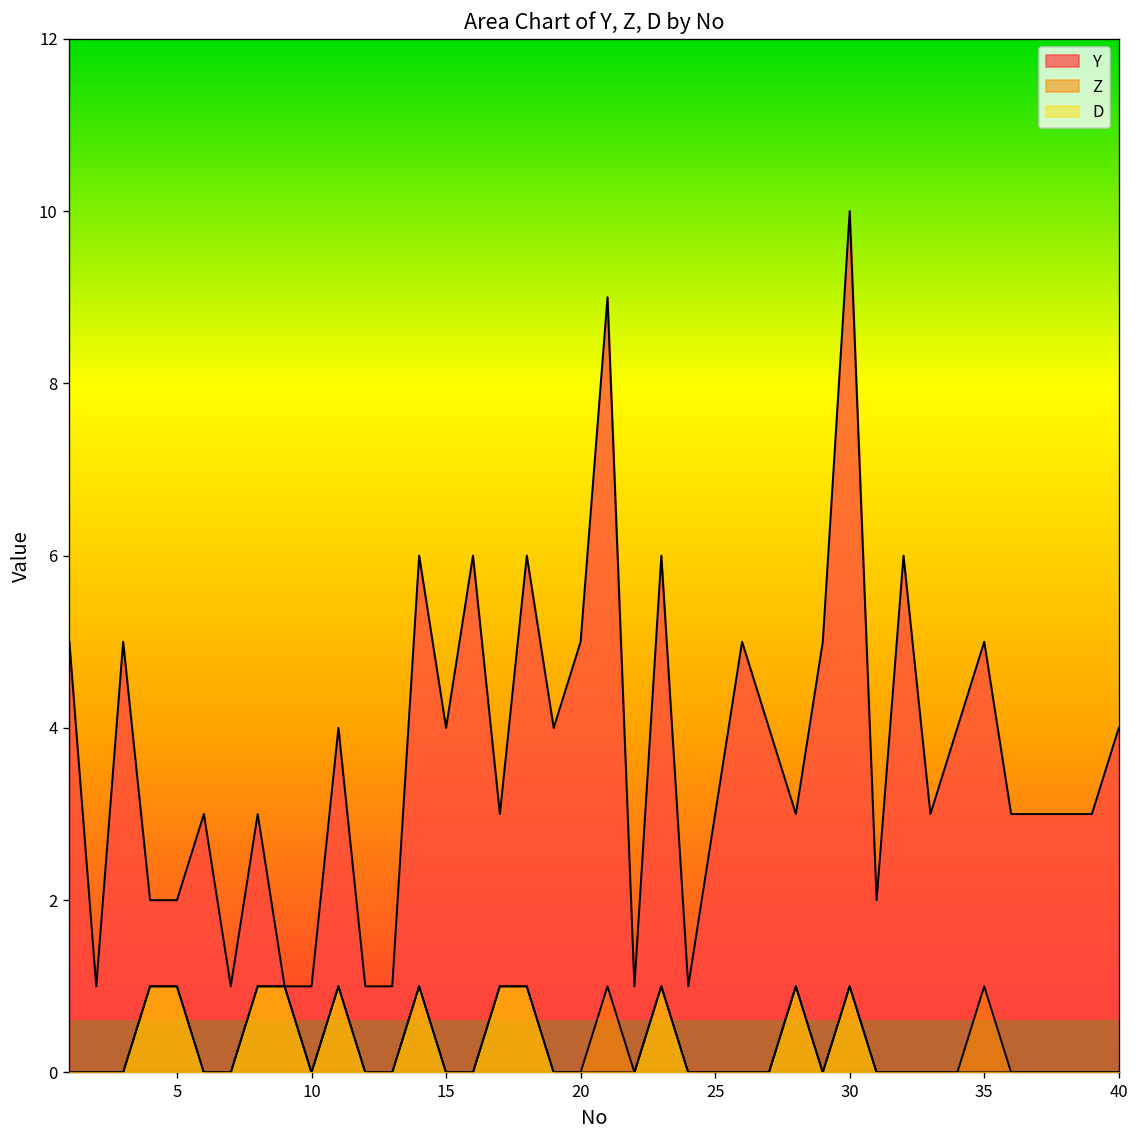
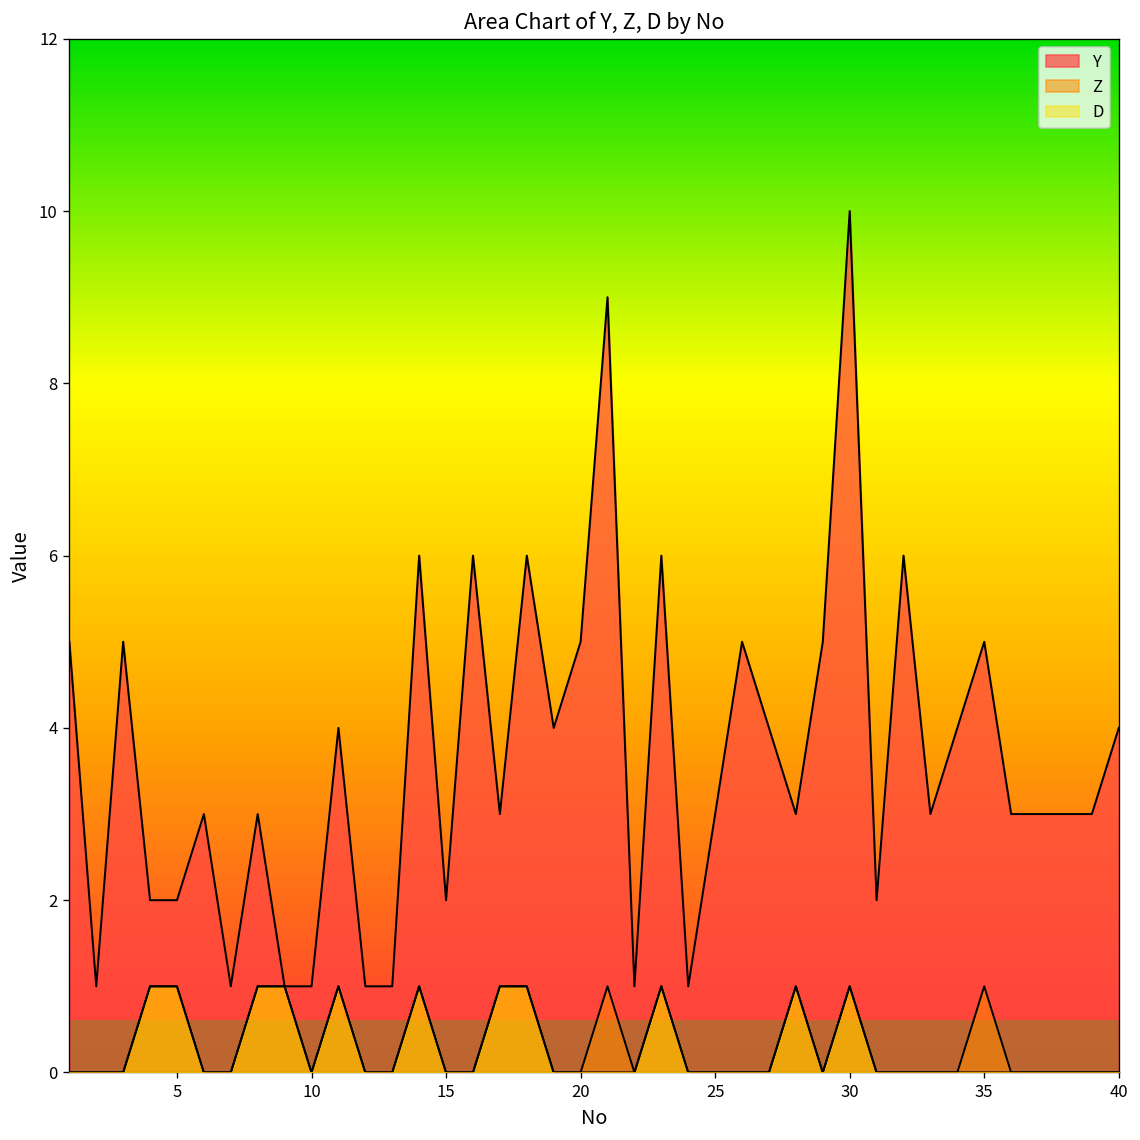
Y, 15: 4 -> 2
